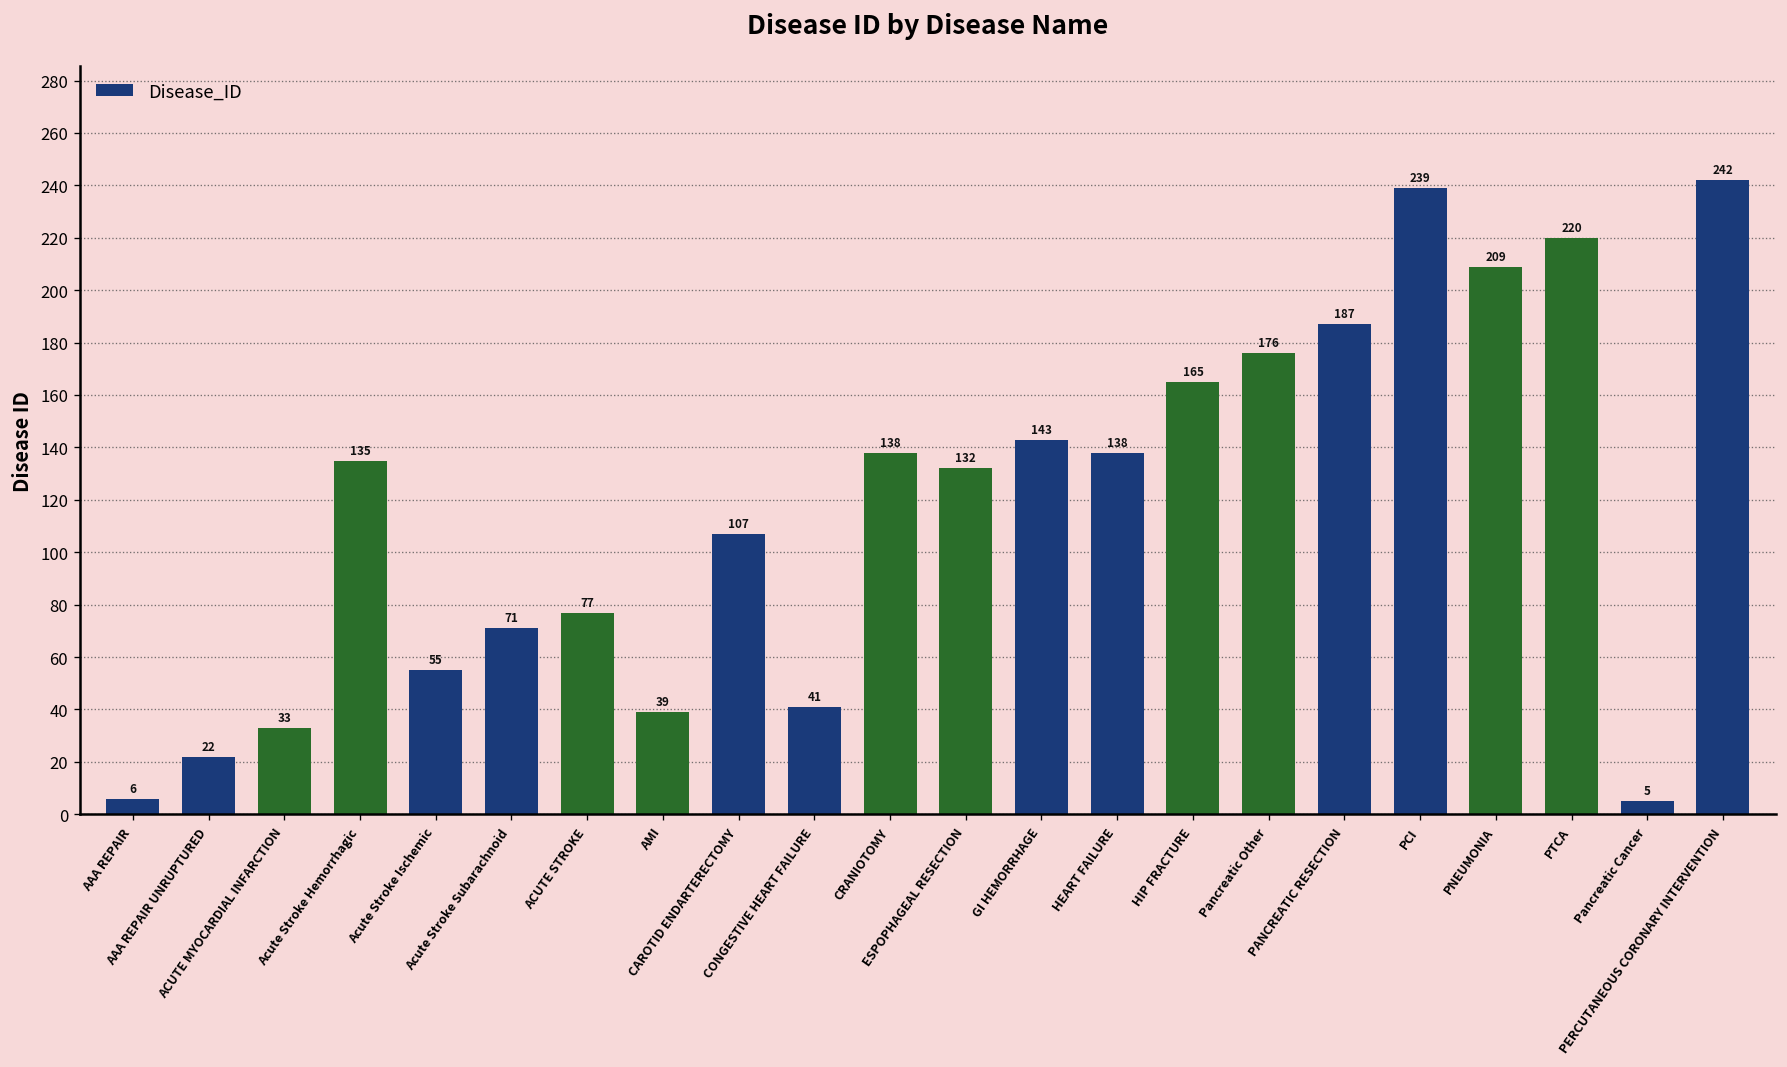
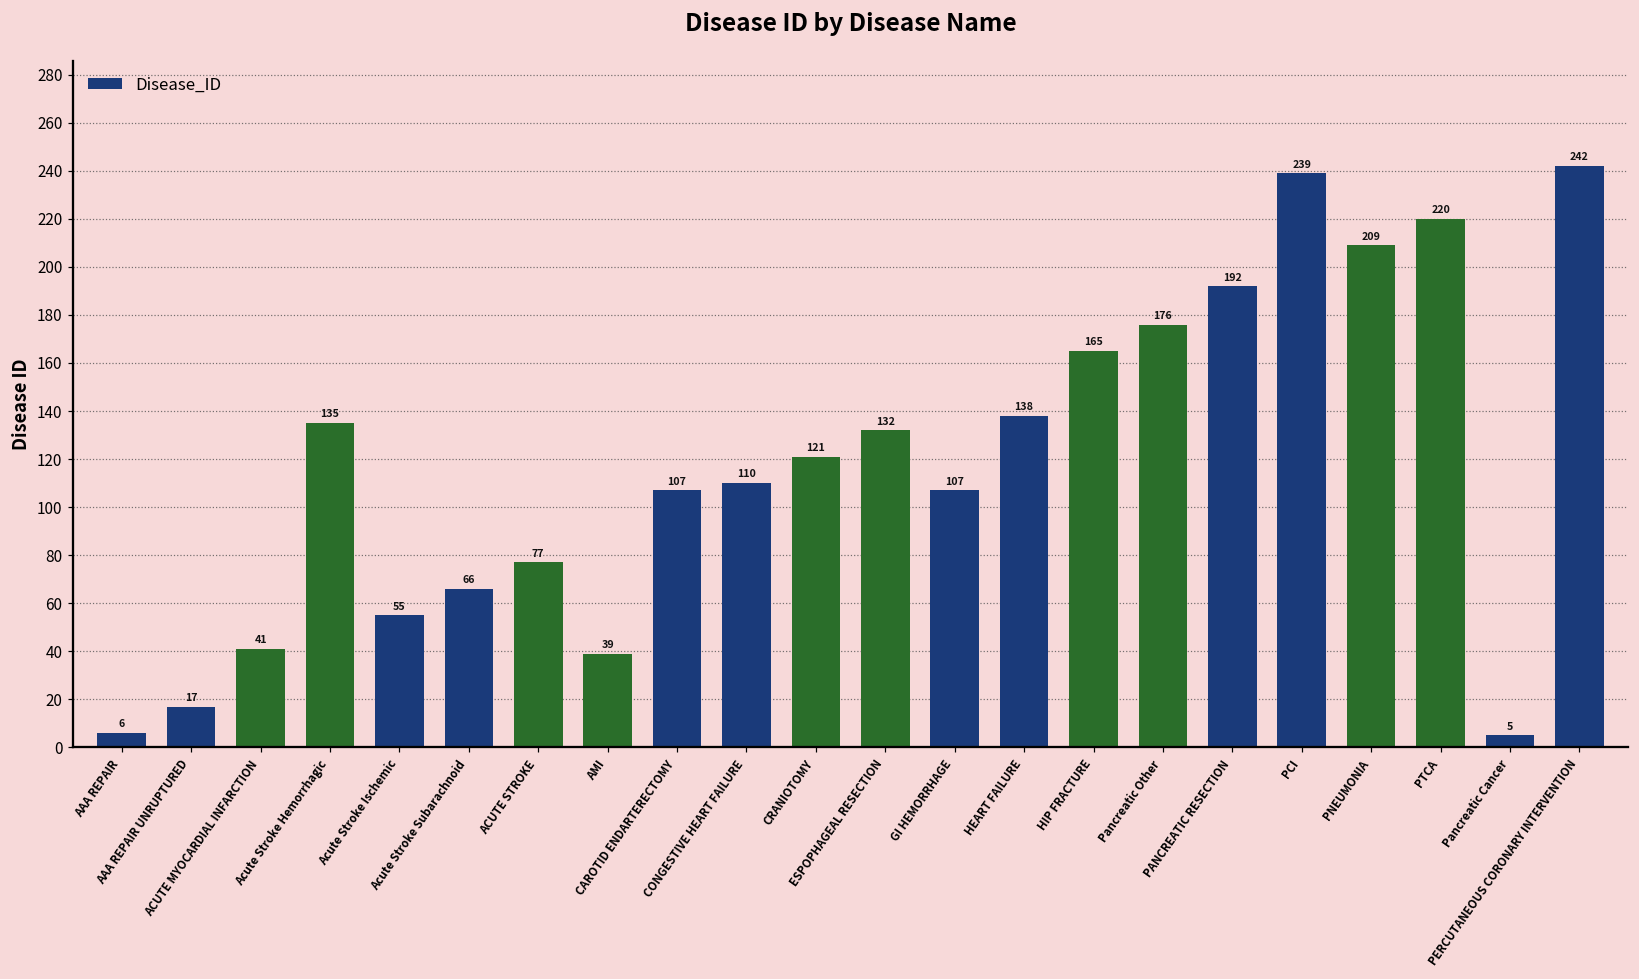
AAA REPAIR UNRUPTURED: 22 -> 17
ACUTE MYOCARDIAL INFARCTION: 33 -> 41
Acute Stroke Subarachnoid: 71 -> 66
CONGESTIVE HEART FAILURE: 41 -> 110
CRANIOTOMY: 138 -> 121
GI HEMORRHAGE: 143 -> 107
PANCREATIC RESECTION: 187 -> 192
